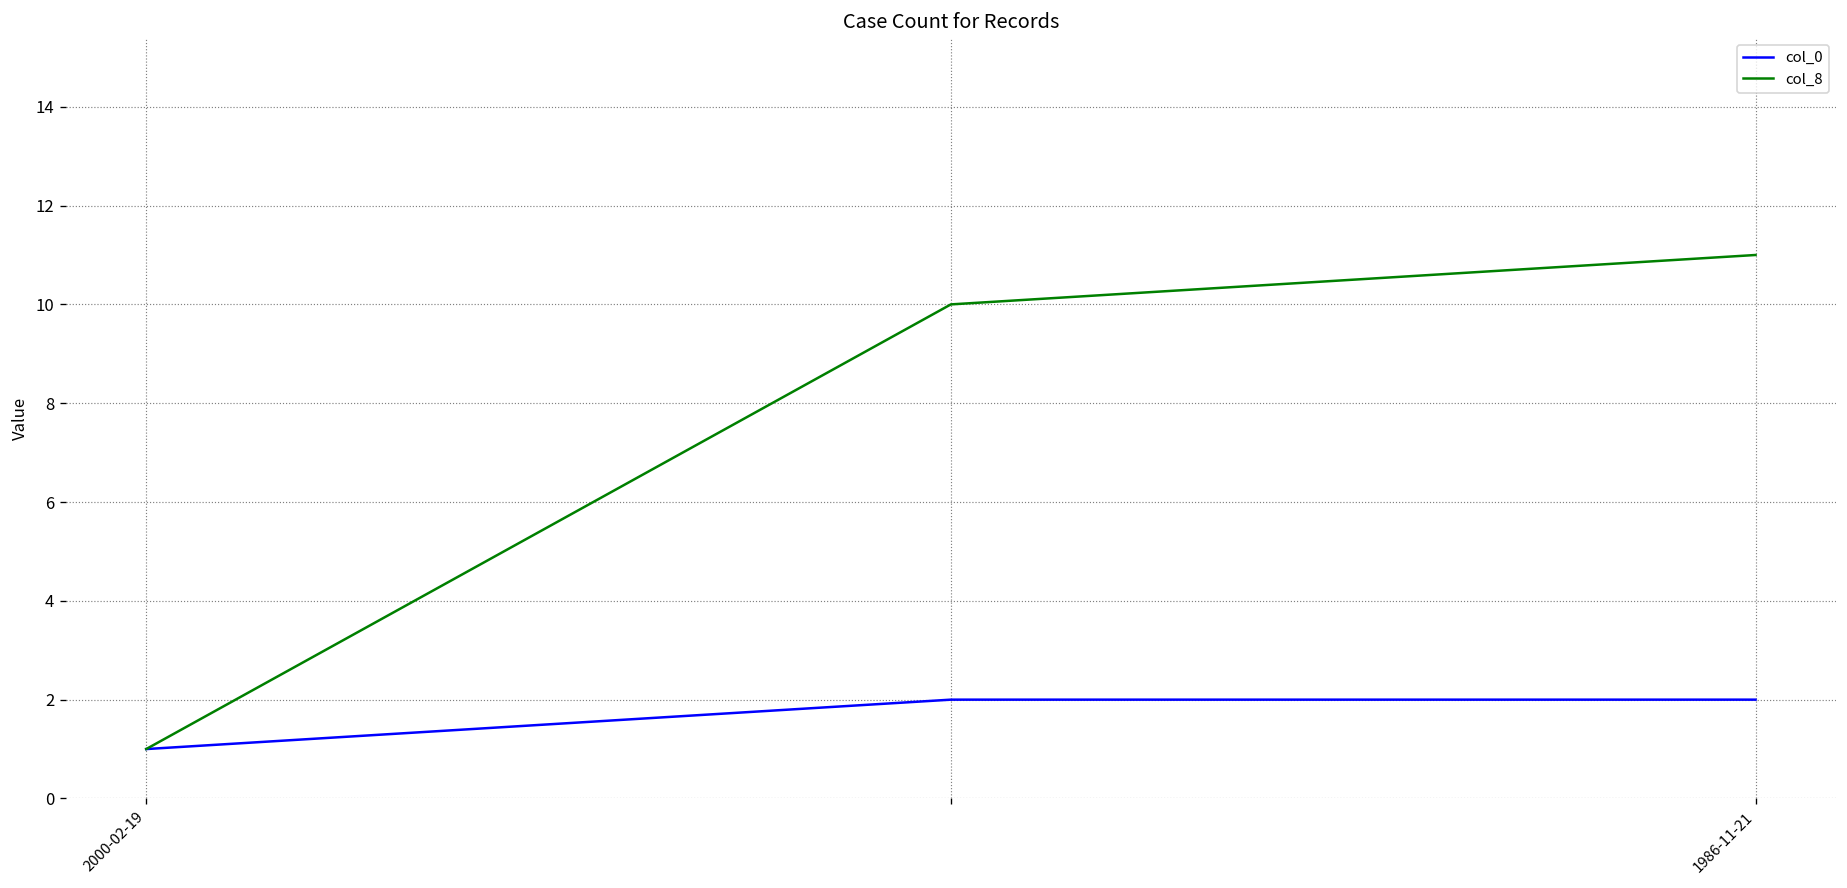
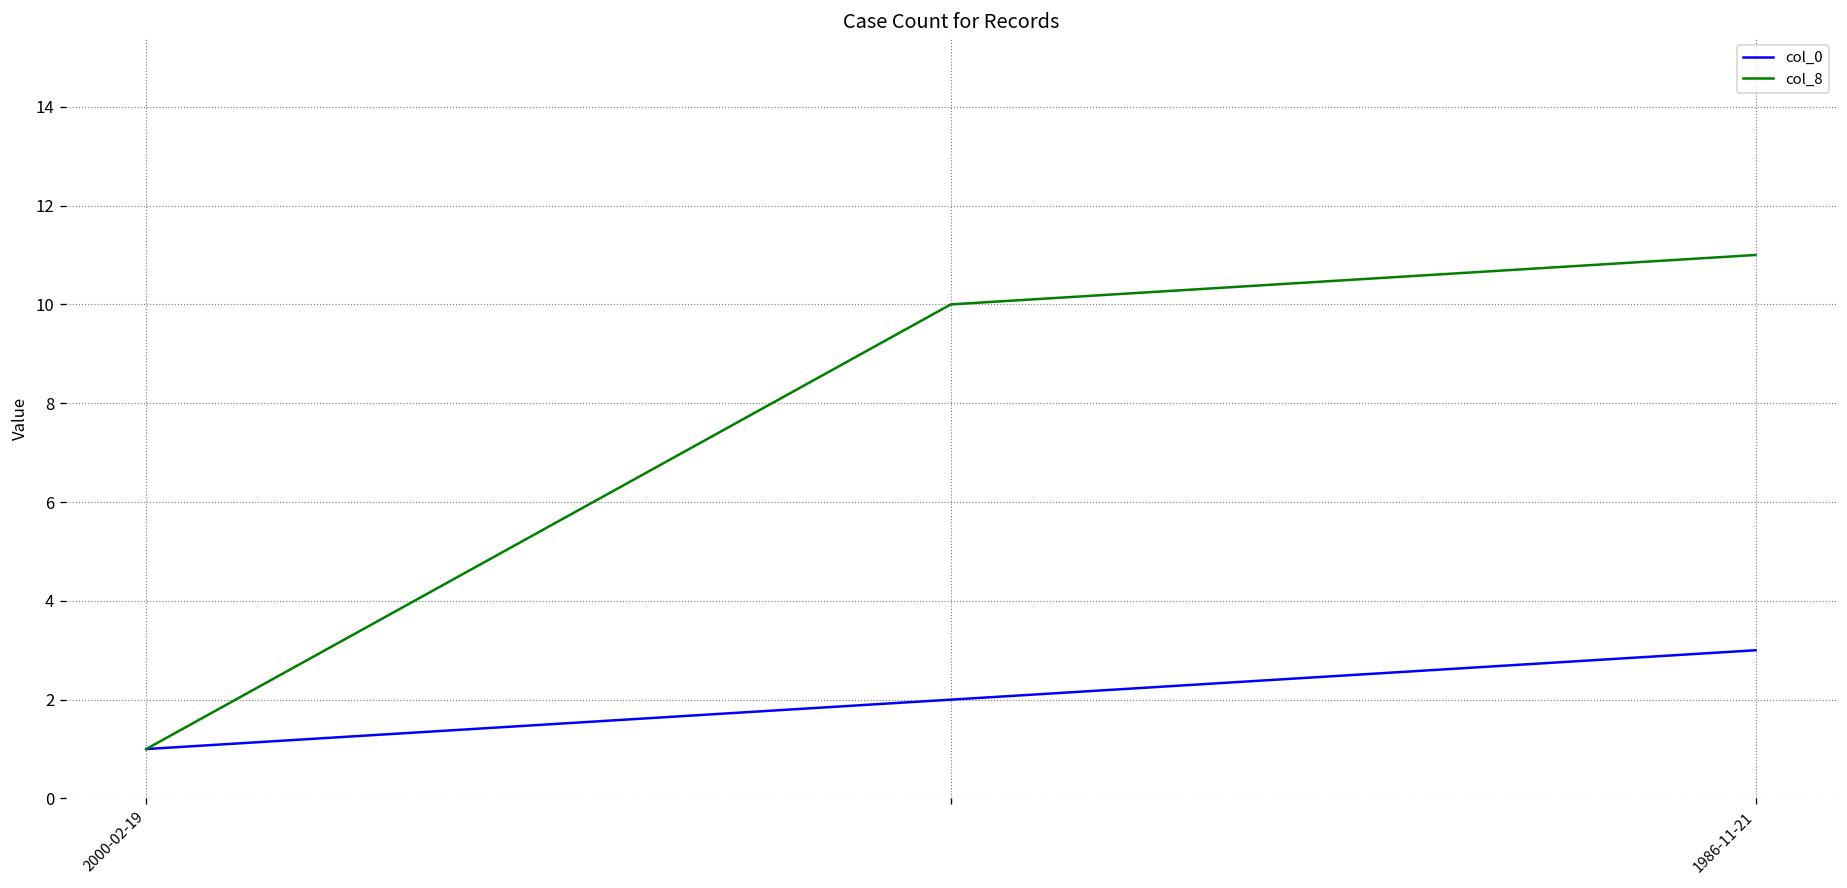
col_0, 1986-11-21: 2 -> 3
